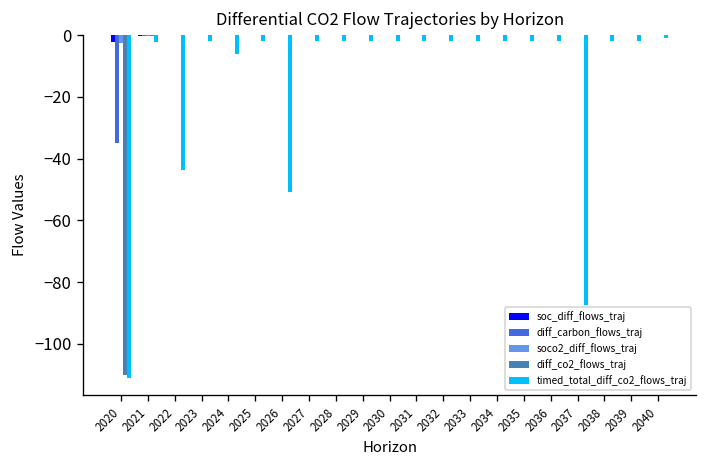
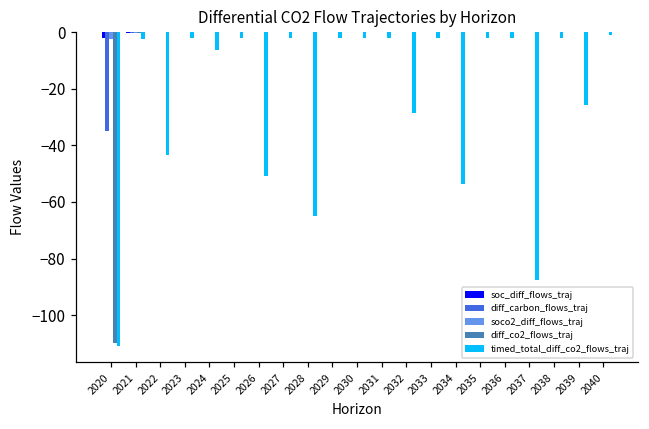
timed_total_diff_co2_flows_traj, 2028: -2 -> -65
timed_total_diff_co2_flows_traj, 2032: -2 -> -28
timed_total_diff_co2_flows_traj, 2034: -2 -> -54
timed_total_diff_co2_flows_traj, 2039: -2 -> -26
